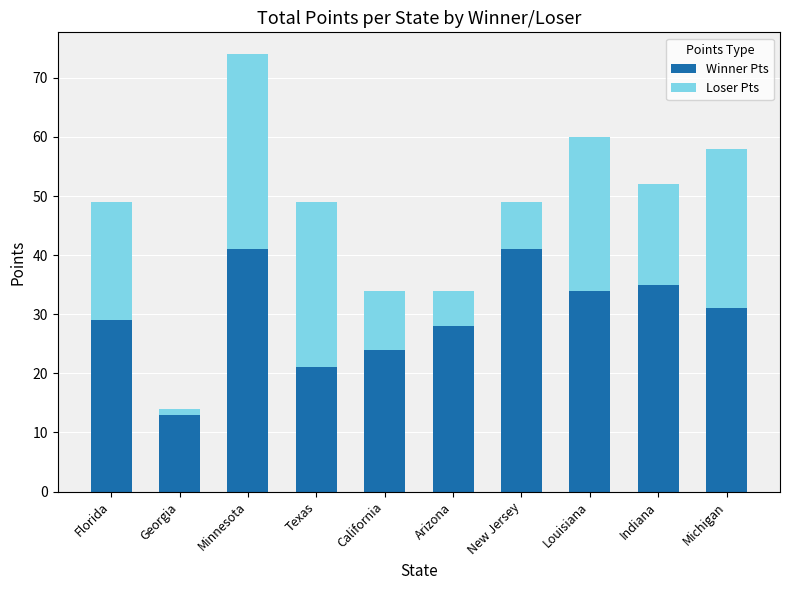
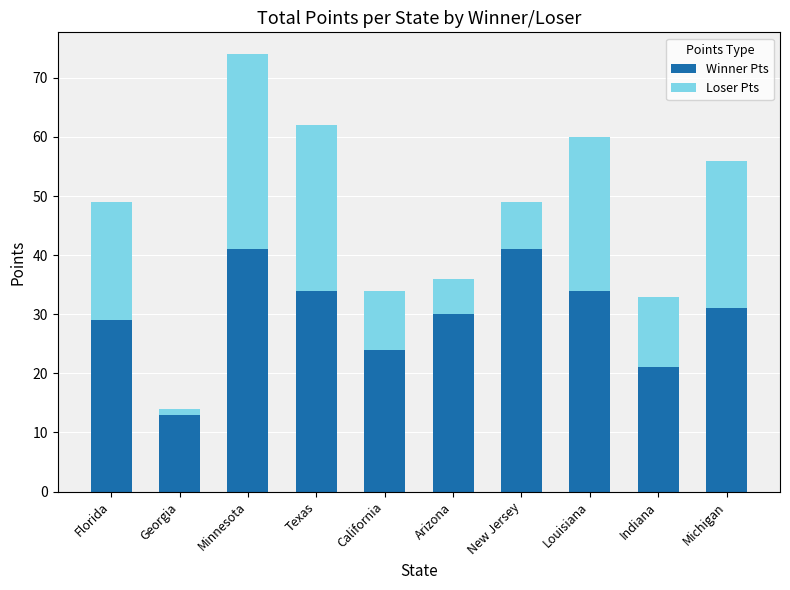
Winner Pts, Texas: 21 -> 34
Winner Pts, Arizona: 28 -> 30
Winner Pts, Indiana: 35 -> 21
Loser Pts, Indiana: 17 -> 12
Loser Pts, Michigan: 27 -> 25
